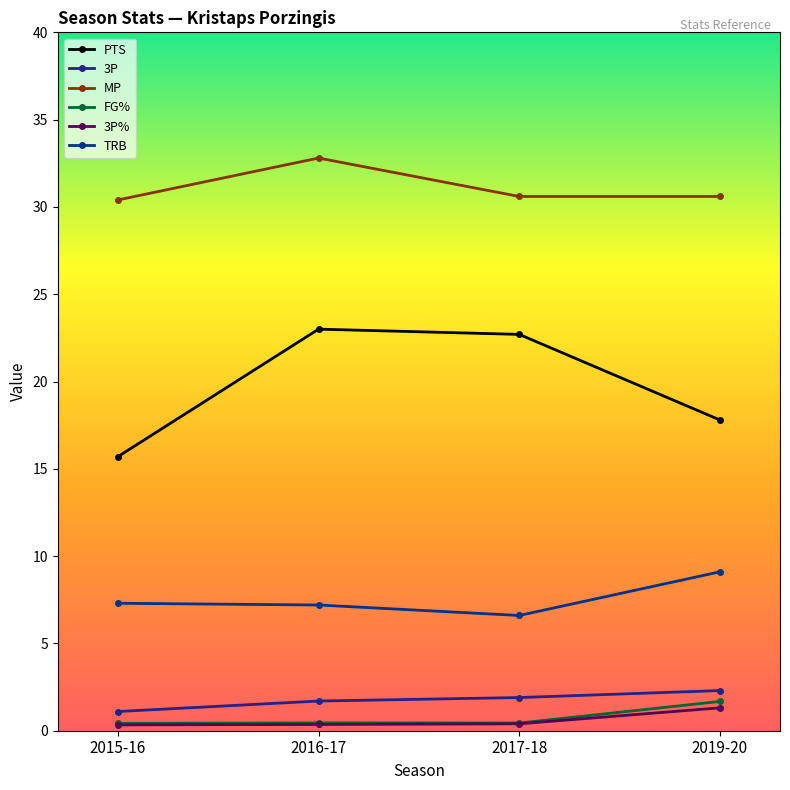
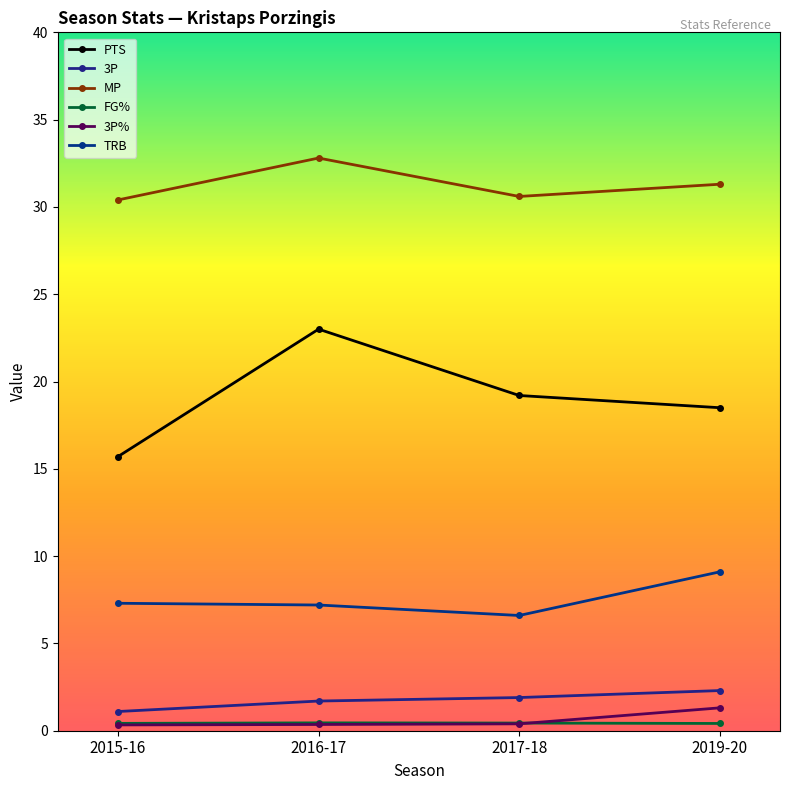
PTS, 2017-18: 22.7 -> 19.2
PTS, 2019-20: 17.8 -> 18.5
MP, 2019-20: 30.6 -> 31.3
FG%, 2019-20: 1.7 -> 0.4
